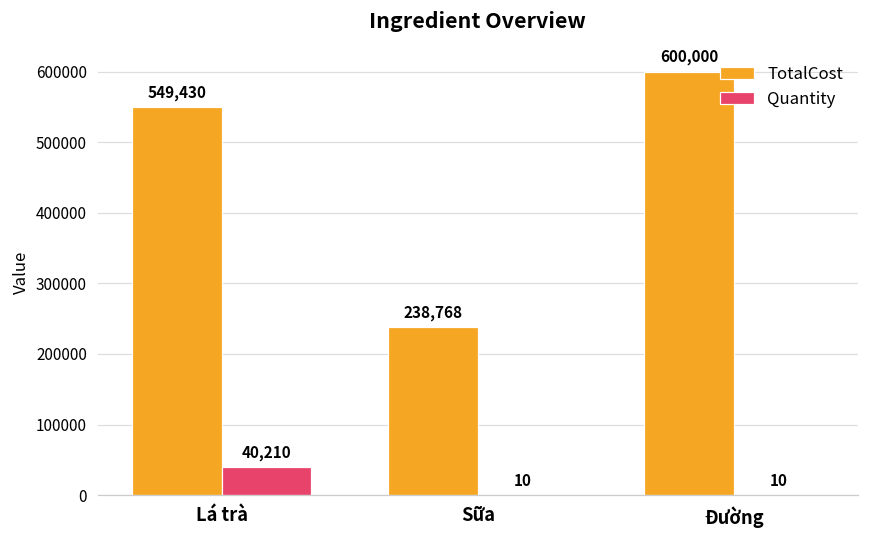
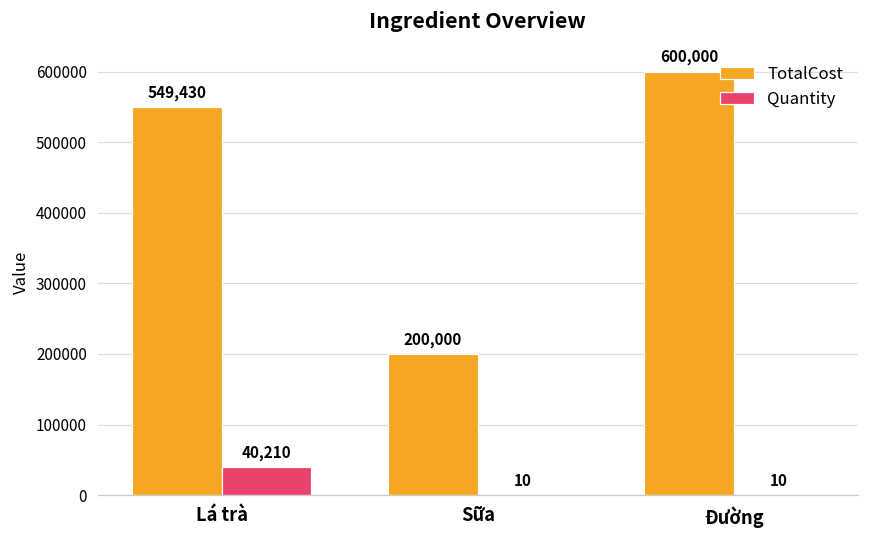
TotalCost, Sữa: 238,768 -> 200,000
